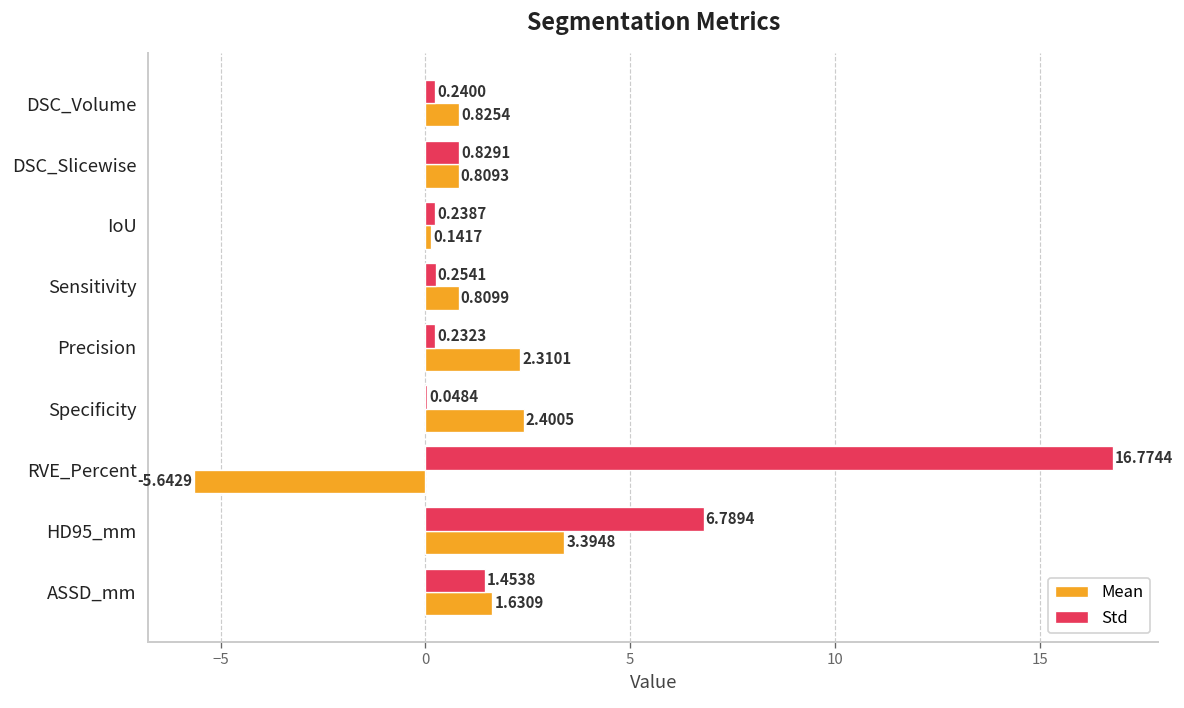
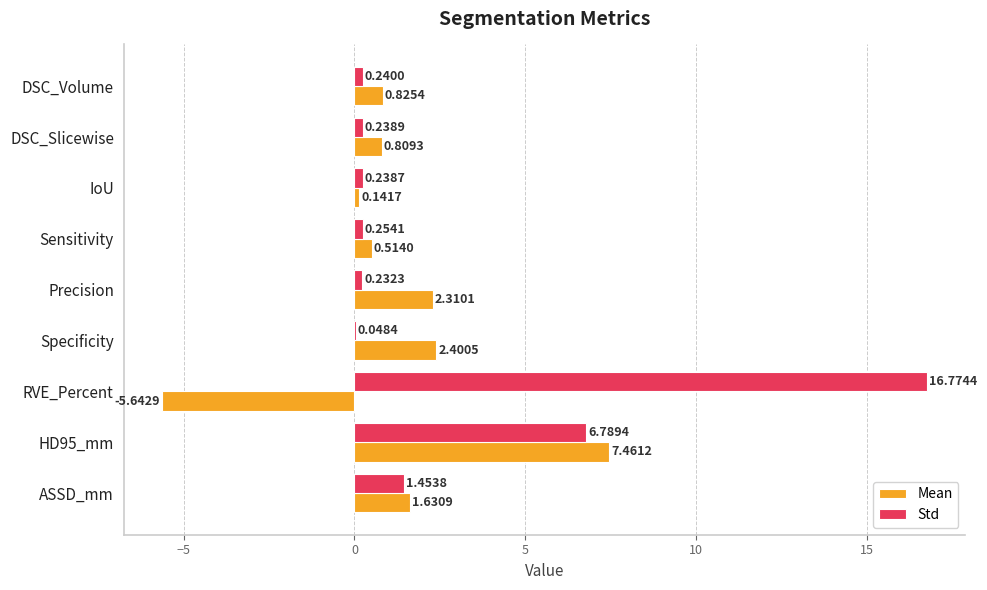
Std, DSC_Slicewise: 0.8291 -> 0.2389
Mean, Sensitivity: 0.8099 -> 0.5140
Mean, HD95_mm: 3.3948 -> 7.4612
